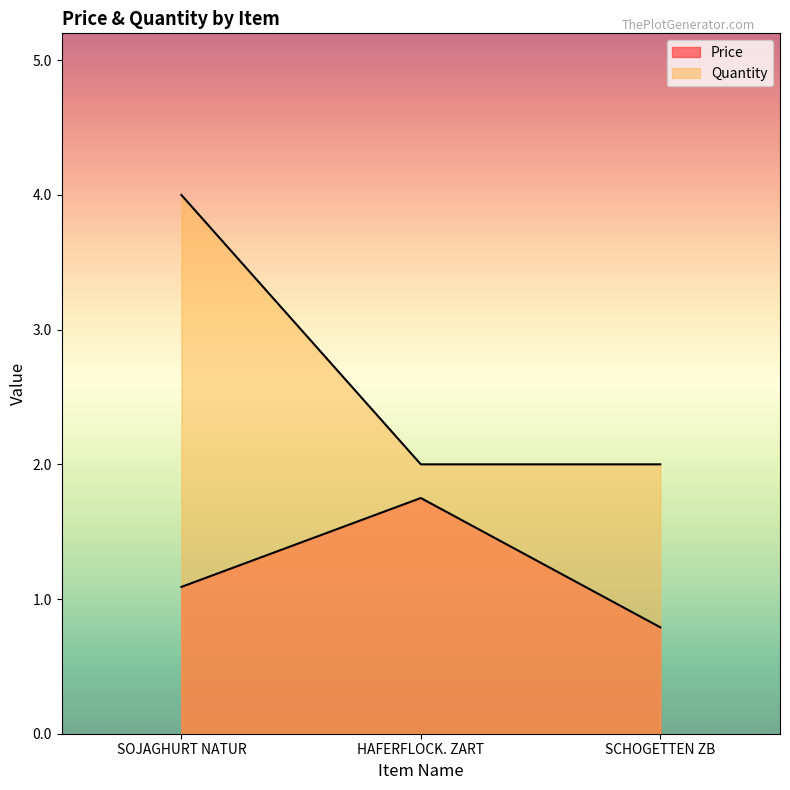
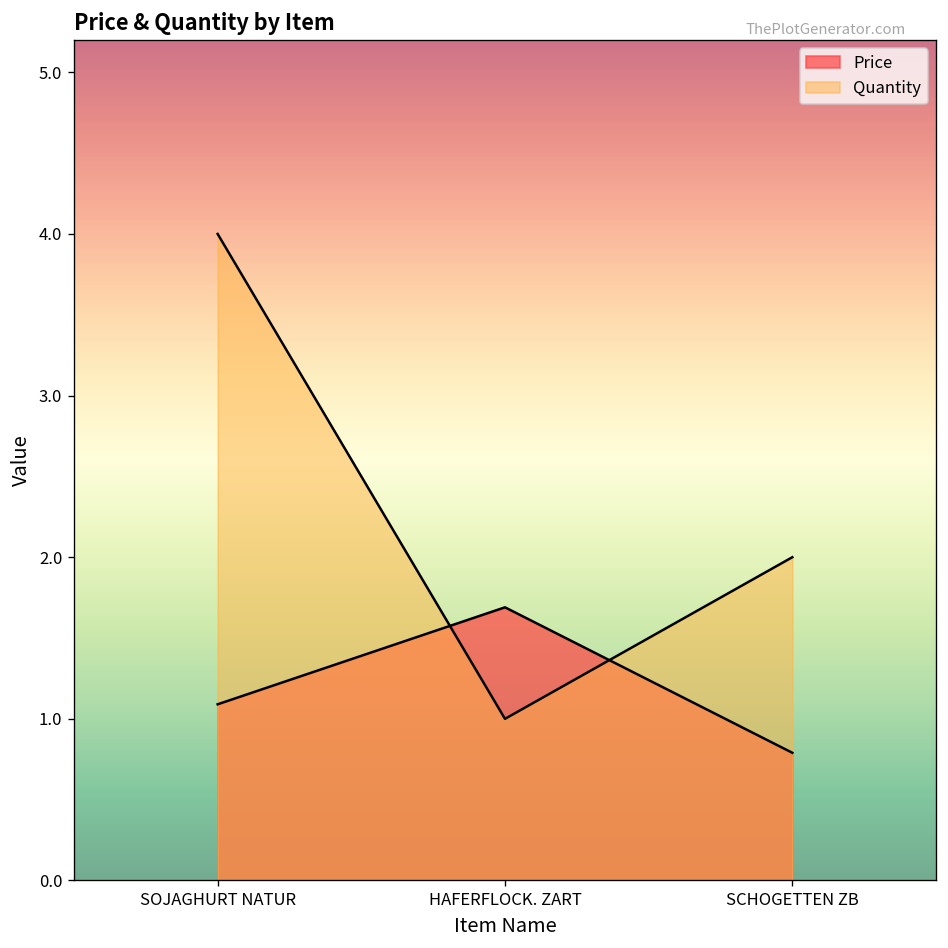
Price, HAFERFLOCK. ZART: 1.75 -> 1.69
Quantity, HAFERFLOCK. ZART: 2 -> 1
